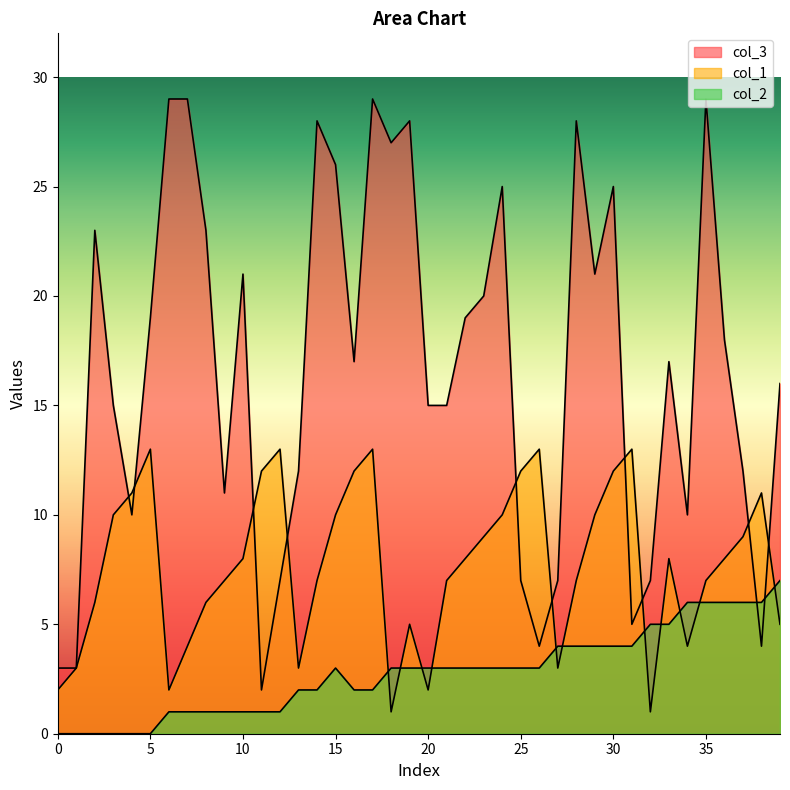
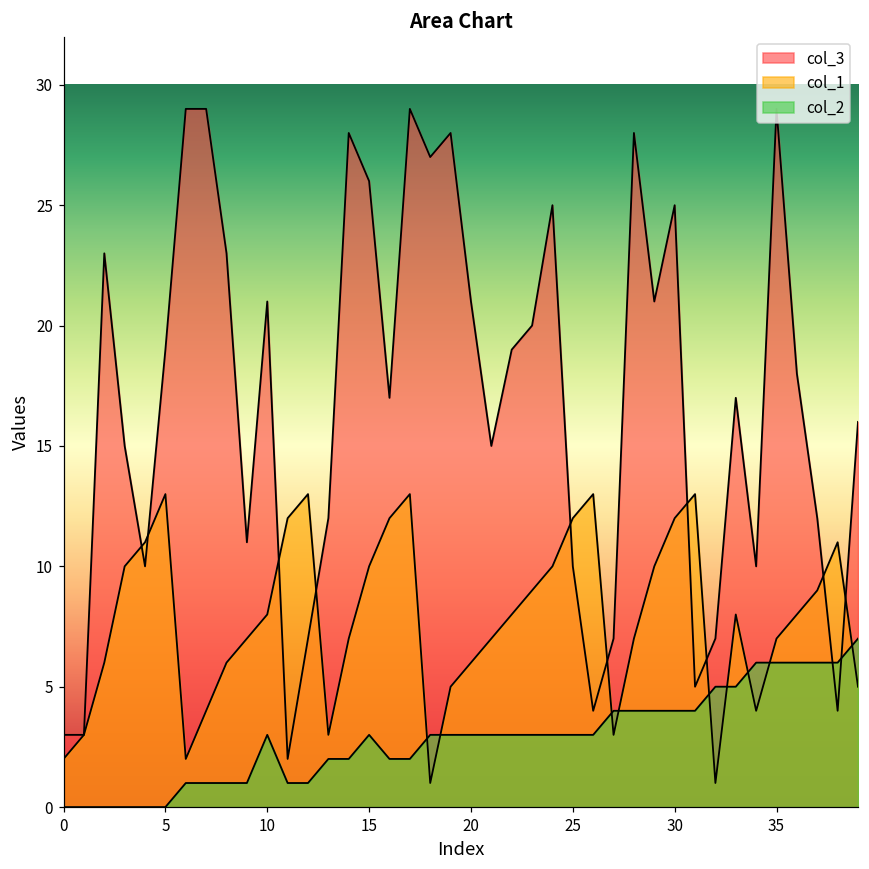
col_2, 10: 1 -> 3
col_3, 20: 15 -> 21
col_1, 20: 2 -> 6
col_3, 25: 7 -> 10
